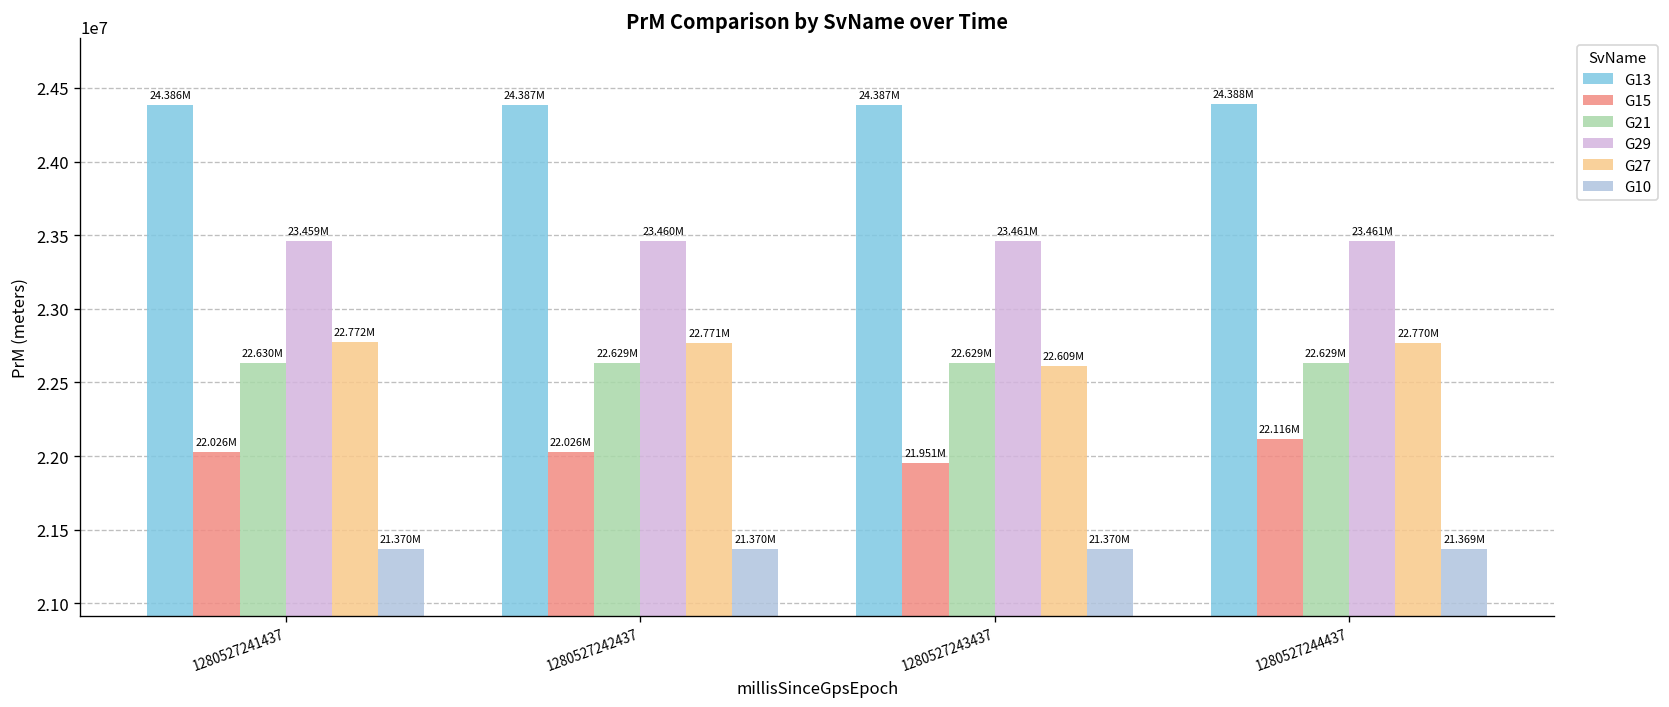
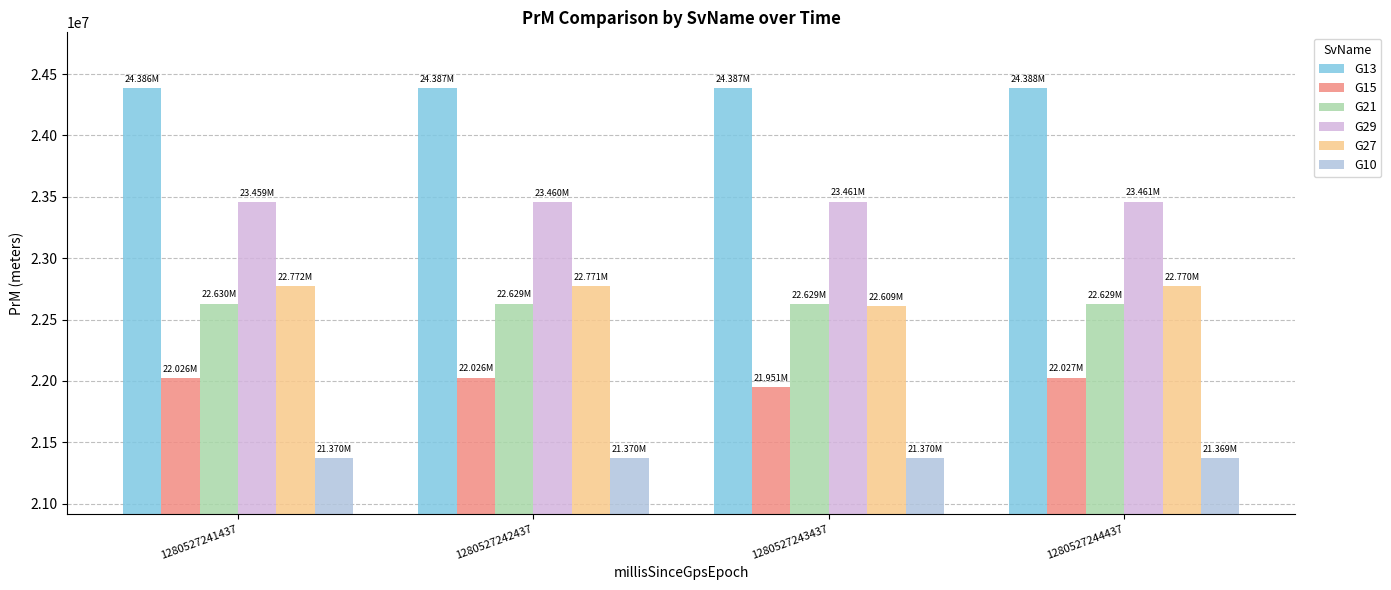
G15, 1280527244437: 22.116M -> 22.027M
